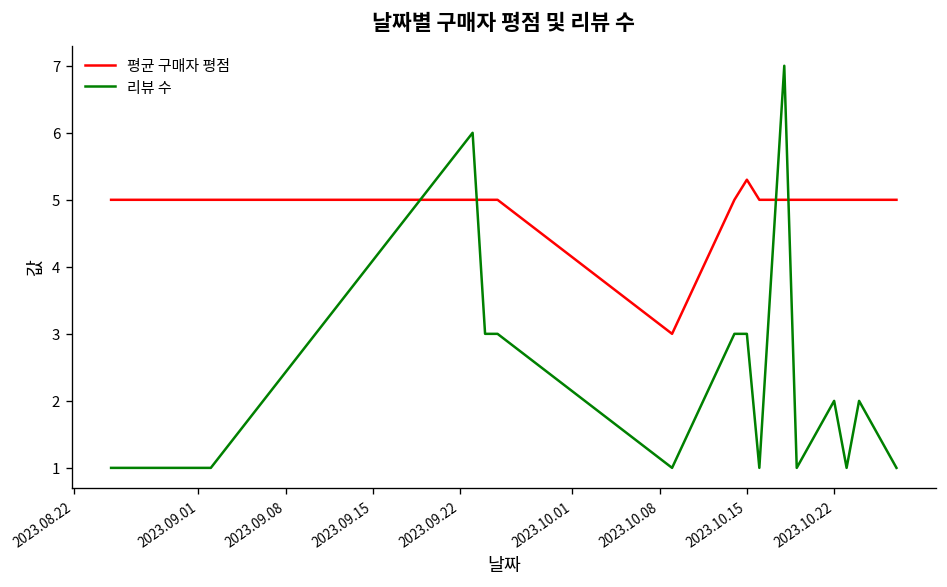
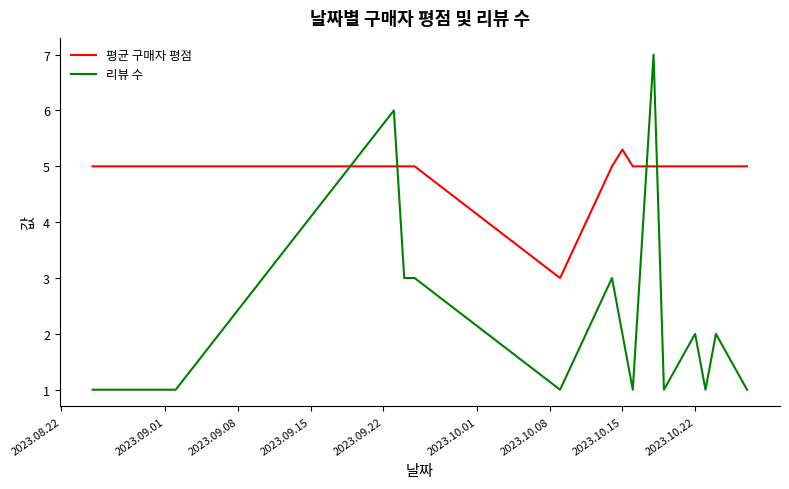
리뷰 수, 2023.10.15: 3 -> 2
